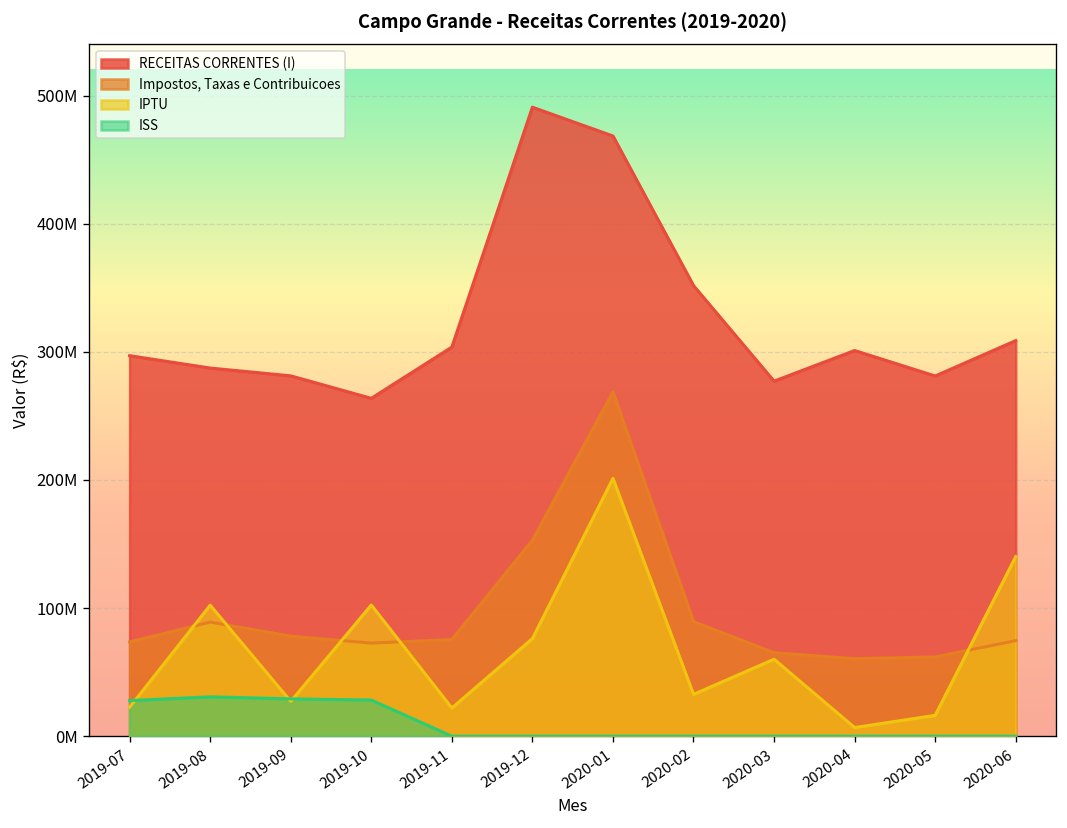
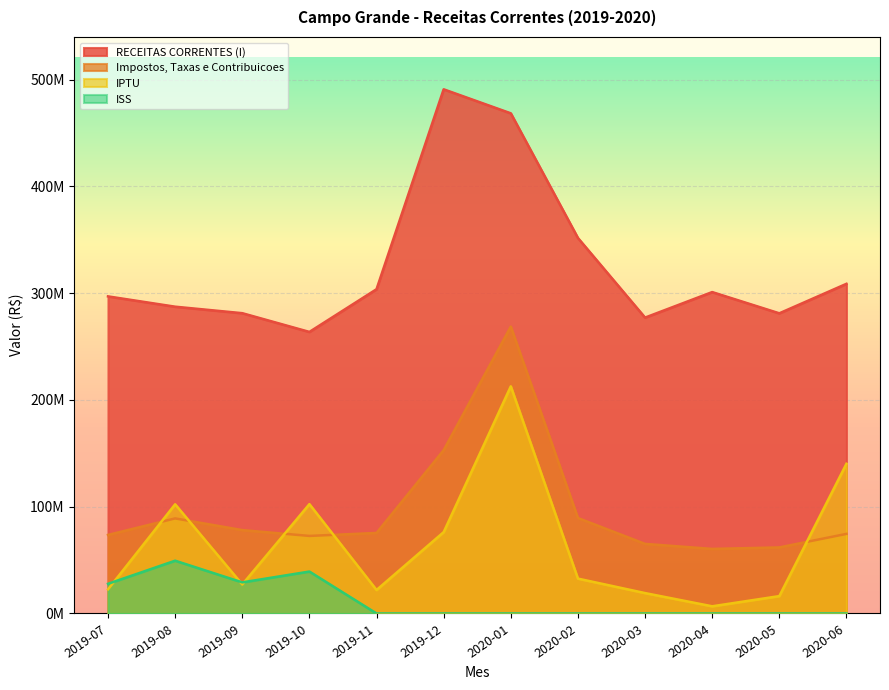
ISS, 2019-08: 31000000 -> 49000000
ISS, 2019-10: 28000000 -> 39000000
IPTU, 2020-01: 201000000 -> 213000000
IPTU, 2020-03: 60000000 -> 19000000
